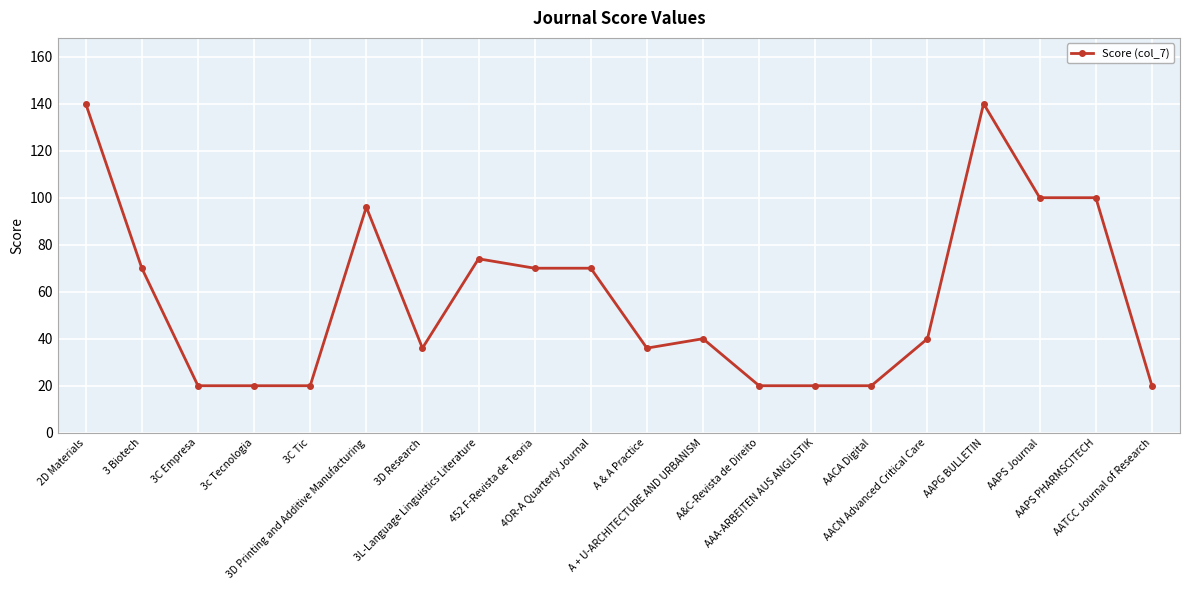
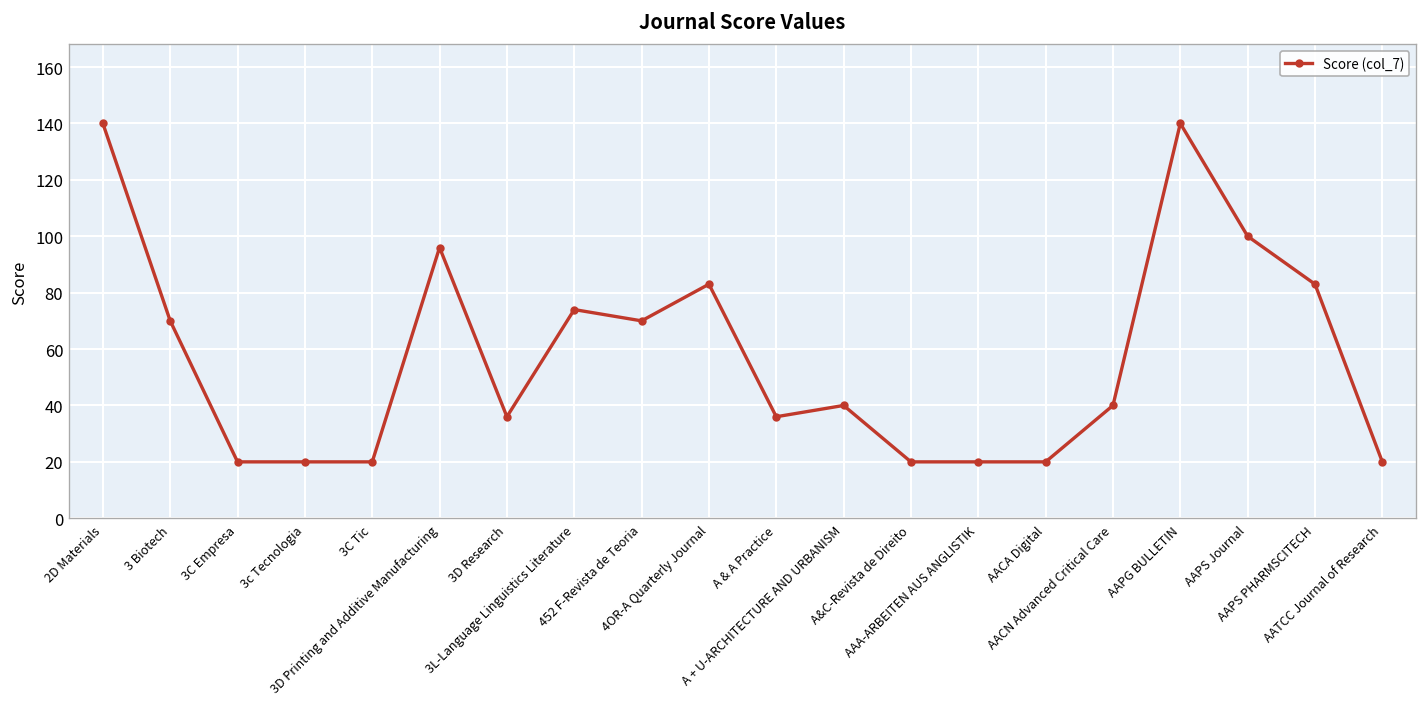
4OR-A Quarterly Journal: 70 -> 83
AAPS PHARMSCITECH: 100 -> 83
